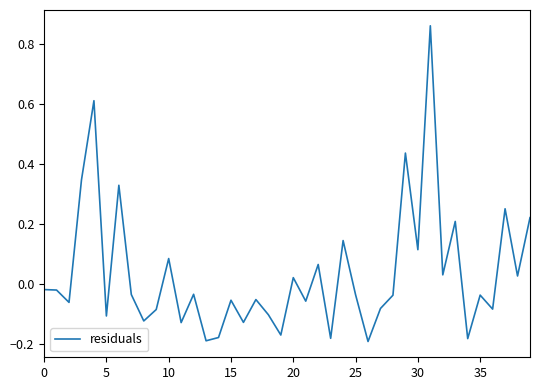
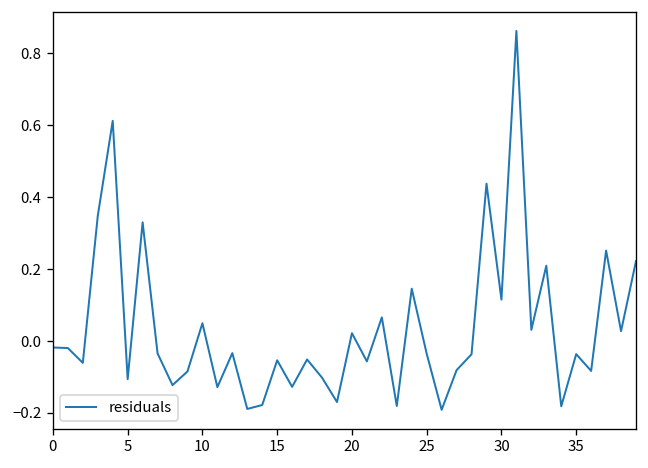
10: 0.09 -> 0.05
